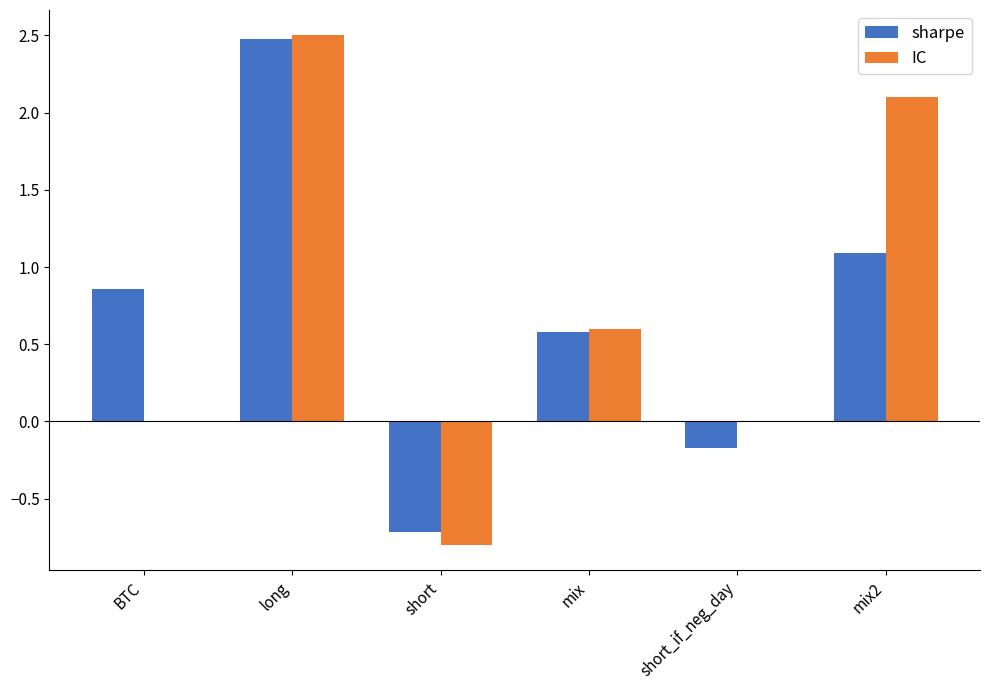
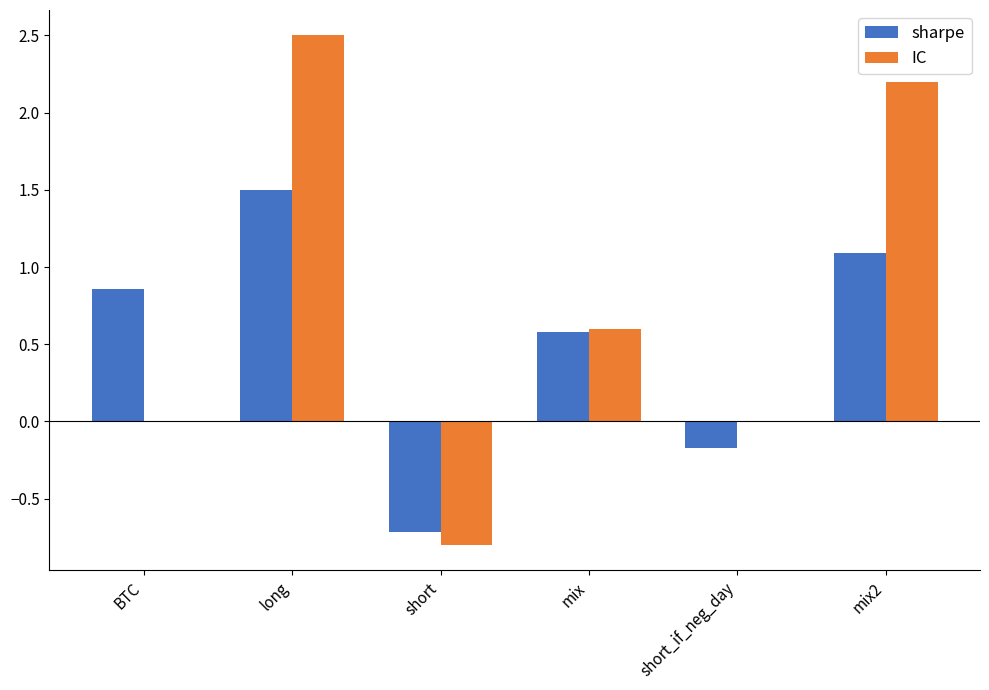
sharpe, long: 2.48 -> 1.50
IC, mix2: 2.1 -> 2.2
